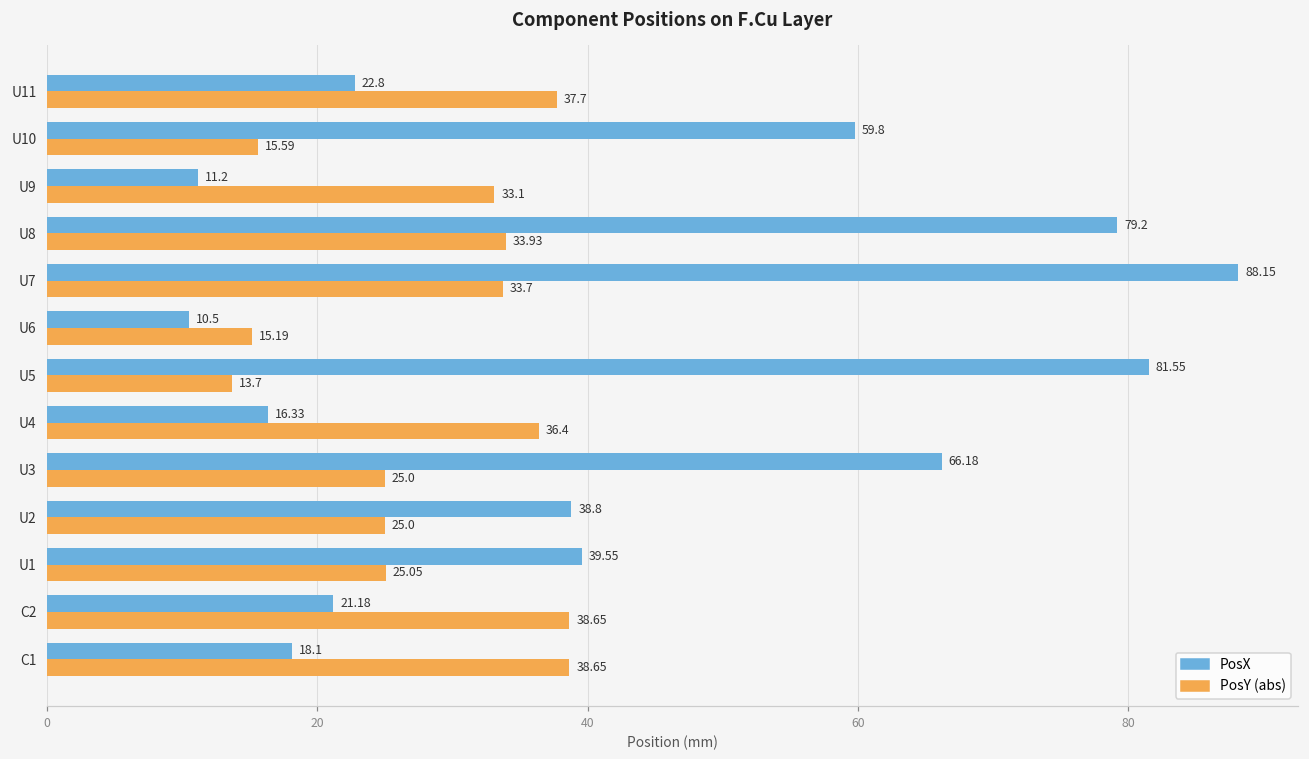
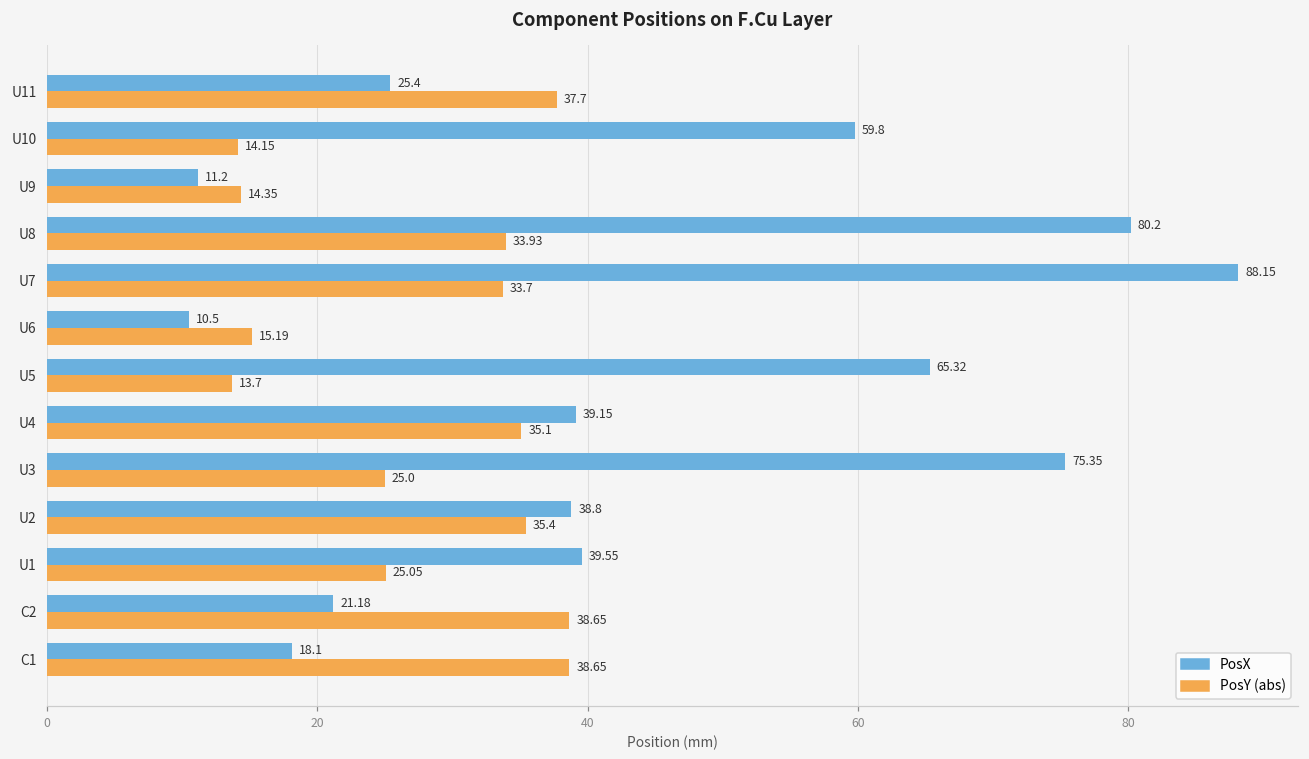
PosX, U11: 22.8 -> 25.4
PosY (abs), U10: 15.59 -> 14.15
PosY (abs), U9: 33.1 -> 14.35
PosX, U8: 79.2 -> 80.2
PosX, U5: 81.55 -> 65.32
PosX, U4: 16.33 -> 39.15
PosY (abs), U4: 36.4 -> 35.1
PosX, U3: 66.18 -> 75.35
PosY (abs), U2: 25.0 -> 35.4
